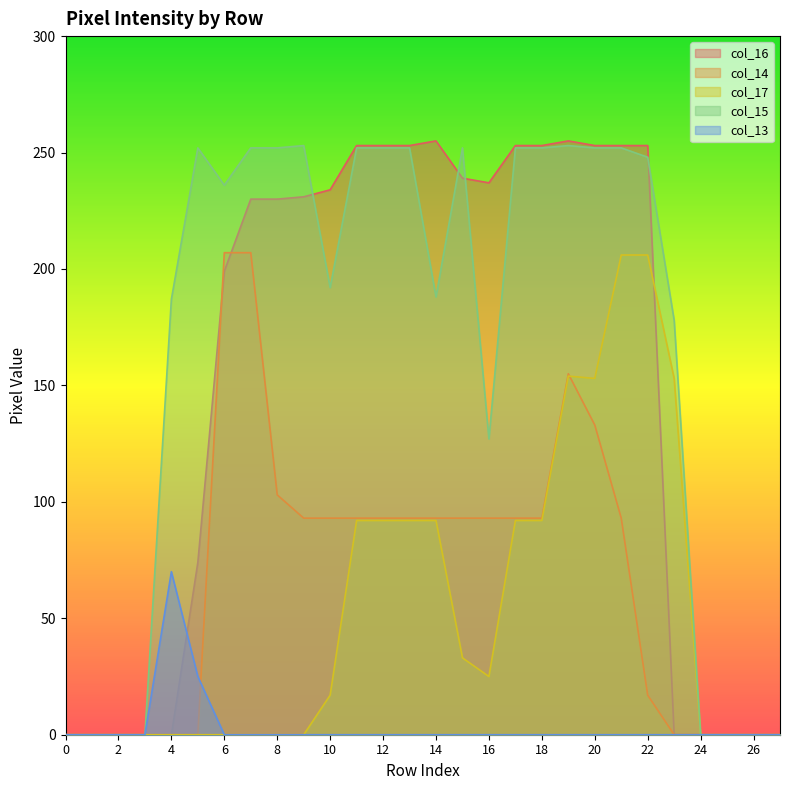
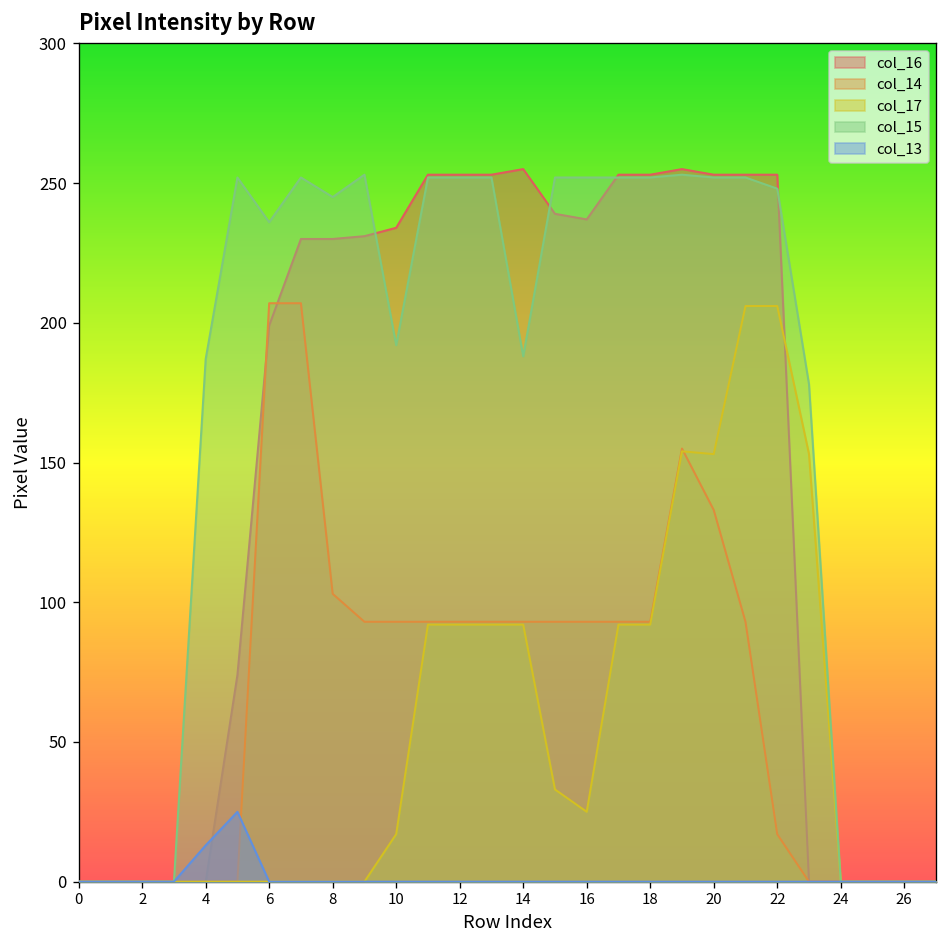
col_13, 4: 70 -> 13
col_15, 8: 252 -> 245
col_15, 16: 127 -> 252
